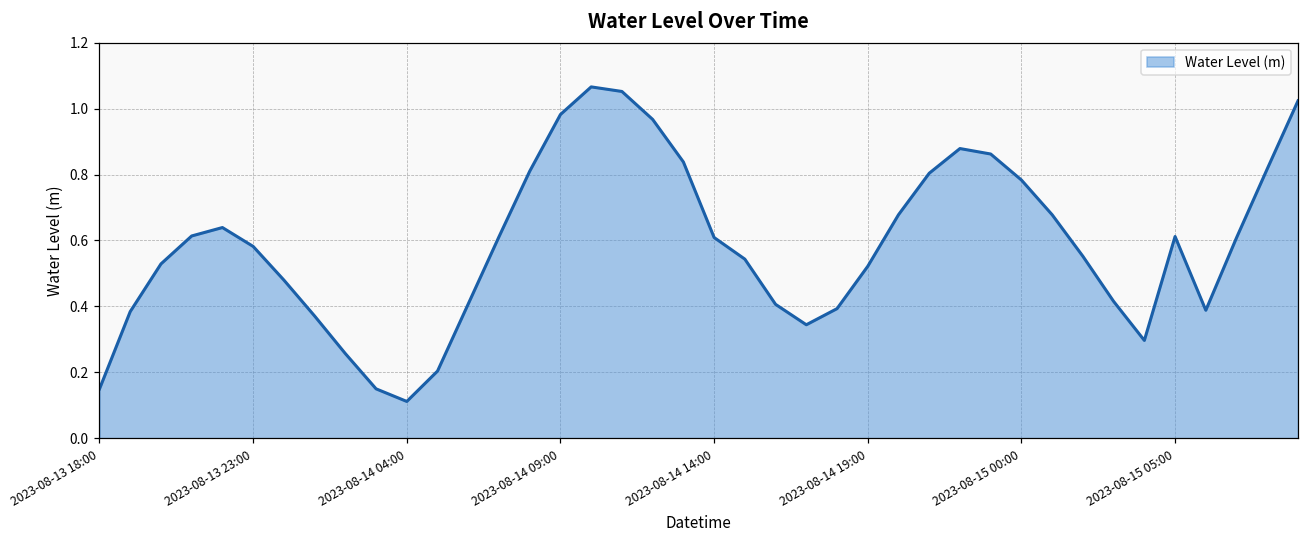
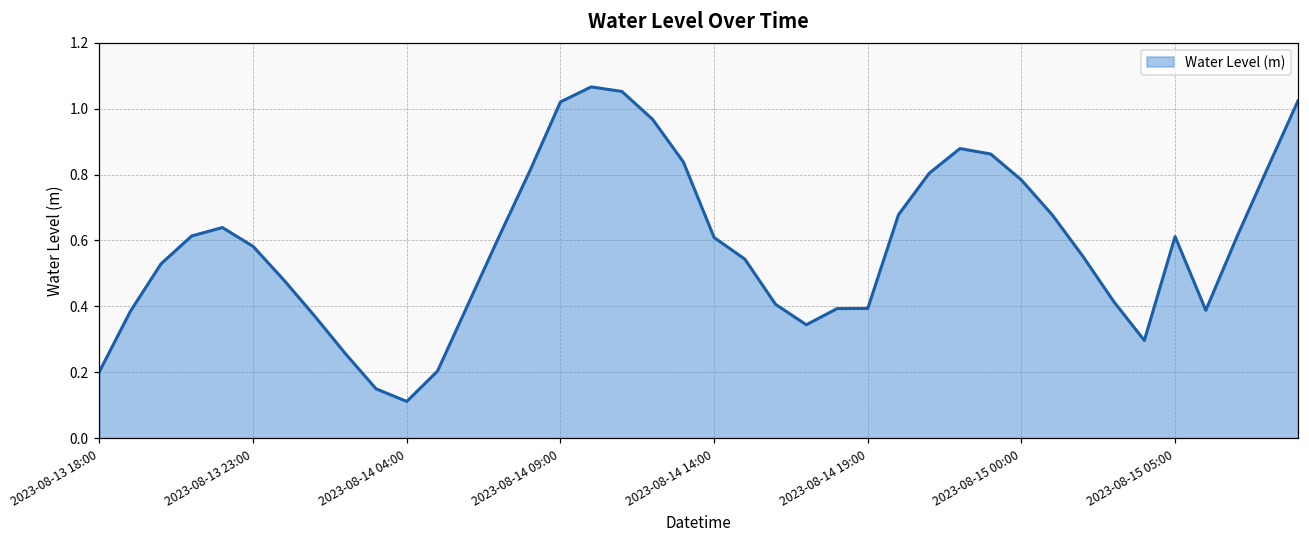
2023-08-13 18:00: 0.15 -> 0.20
2023-08-14 09:00: 0.98 -> 1.02
2023-08-14 19:00: 0.52 -> 0.39
